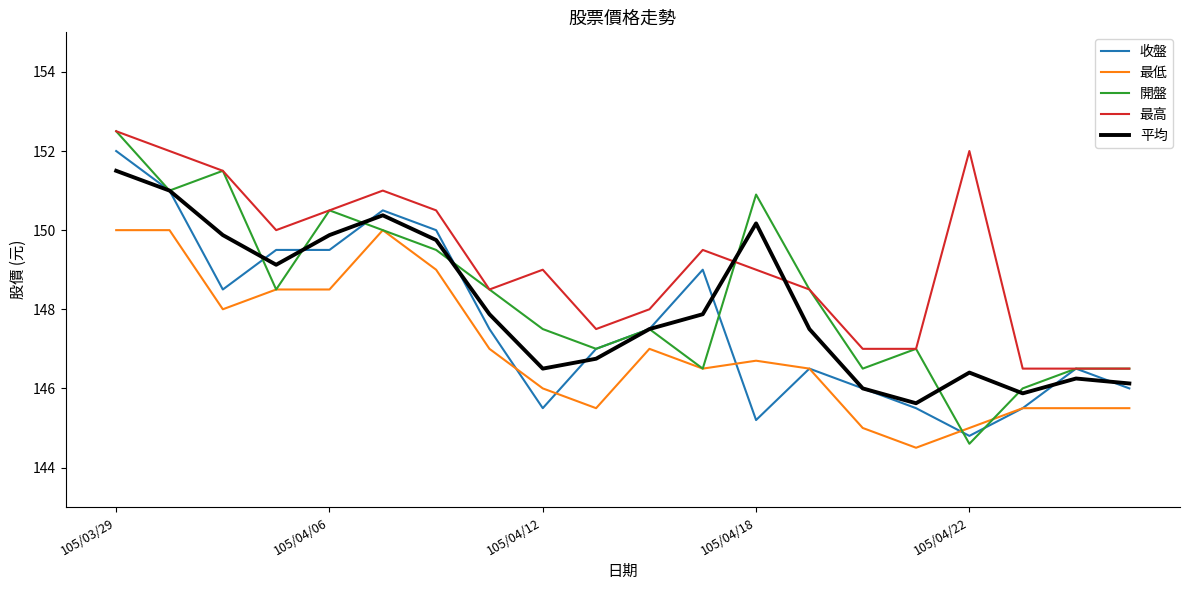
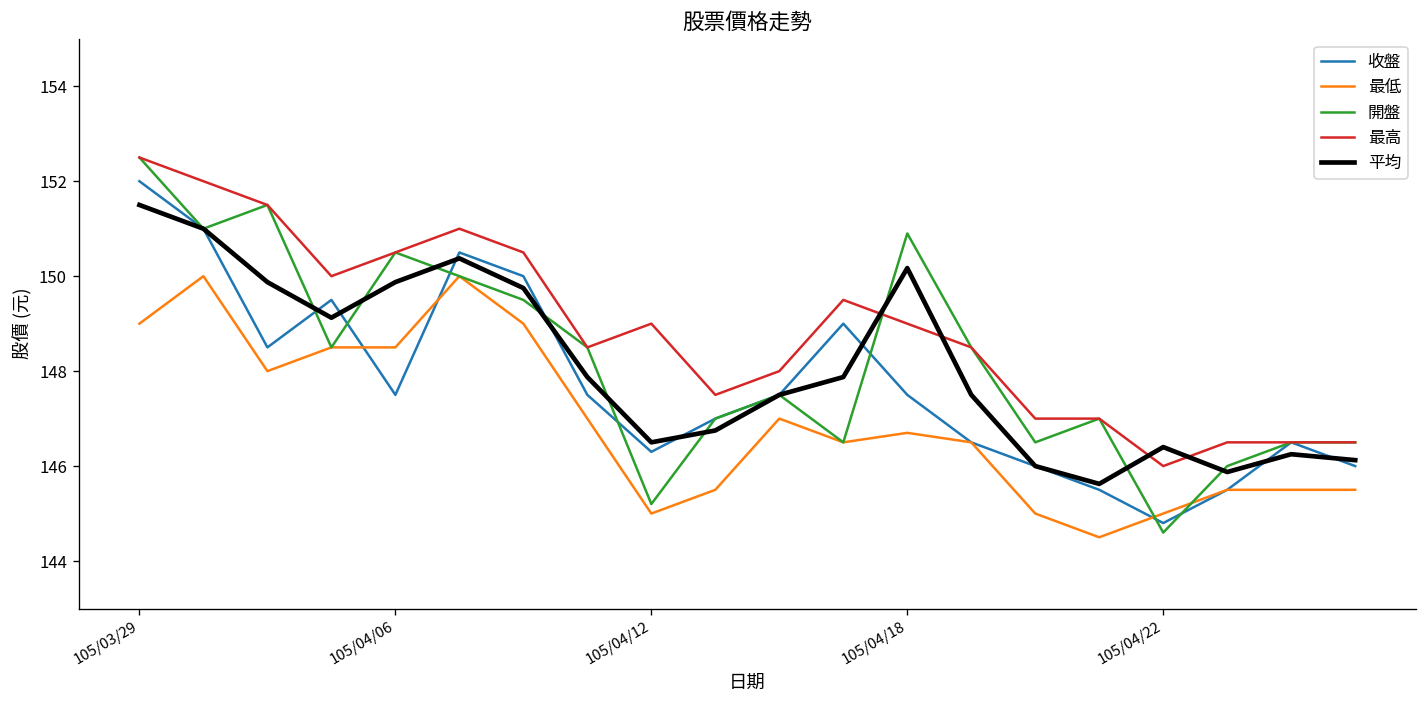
最低, 105/03/29: 150 -> 149
收盤, 105/04/06: 149.5 -> 147.5
收盤, 105/04/12: 145.5 -> 146.3
最低, 105/04/12: 146 -> 145
開盤, 105/04/12: 147.5 -> 145.2
收盤, 105/04/18: 145.2 -> 147.5
最高, 105/04/22: 152 -> 146
